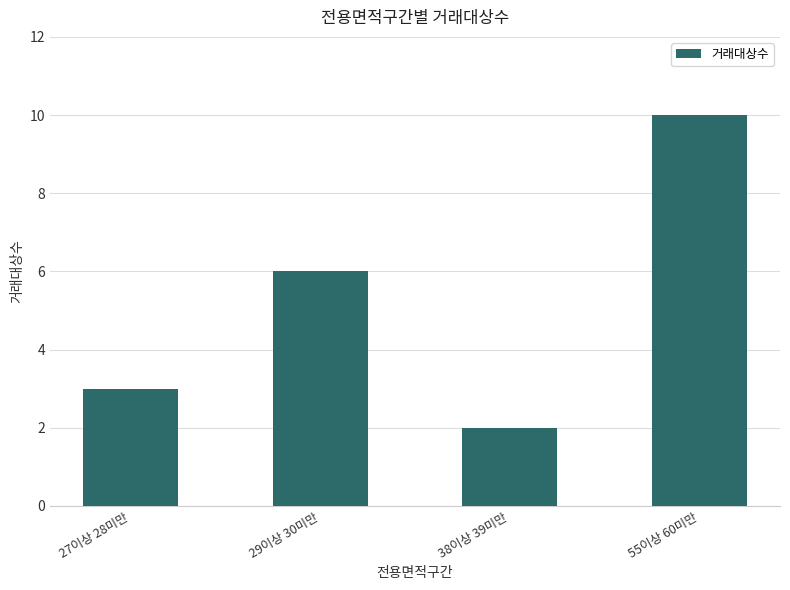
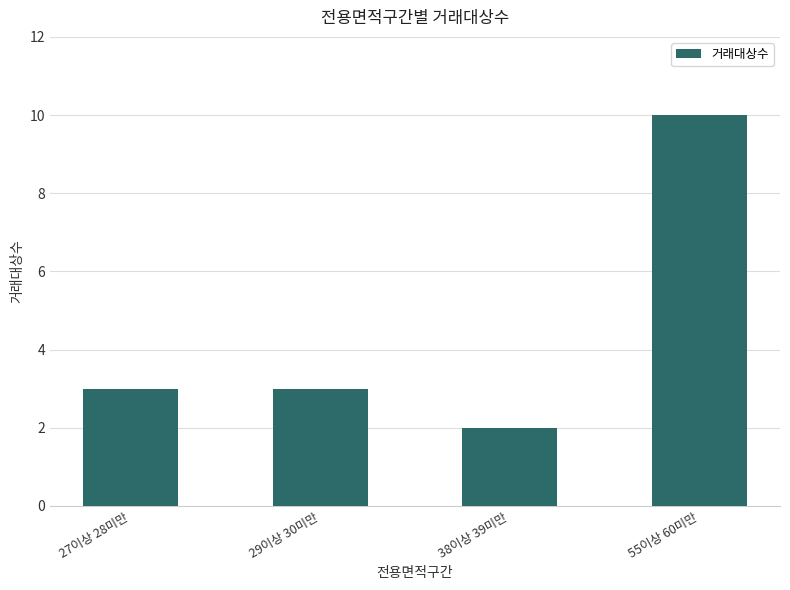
29이상 30미만: 6 -> 3
